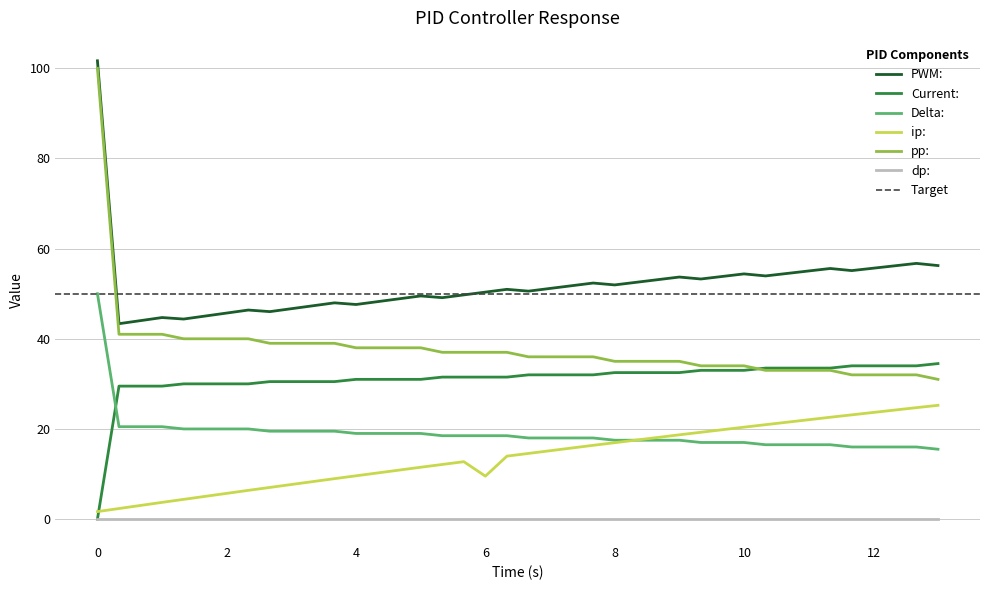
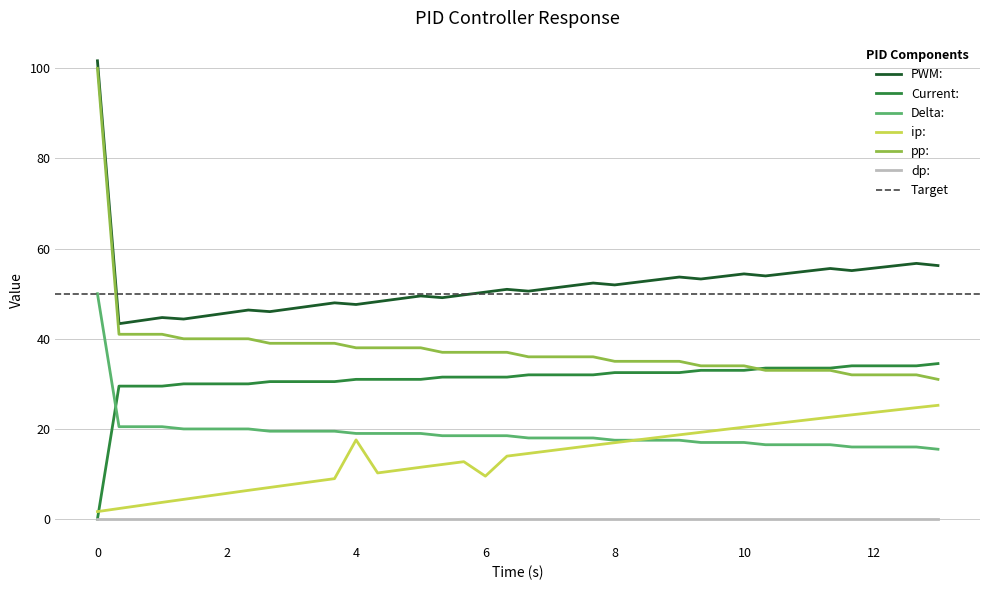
ip:, 4: 10 -> 18
